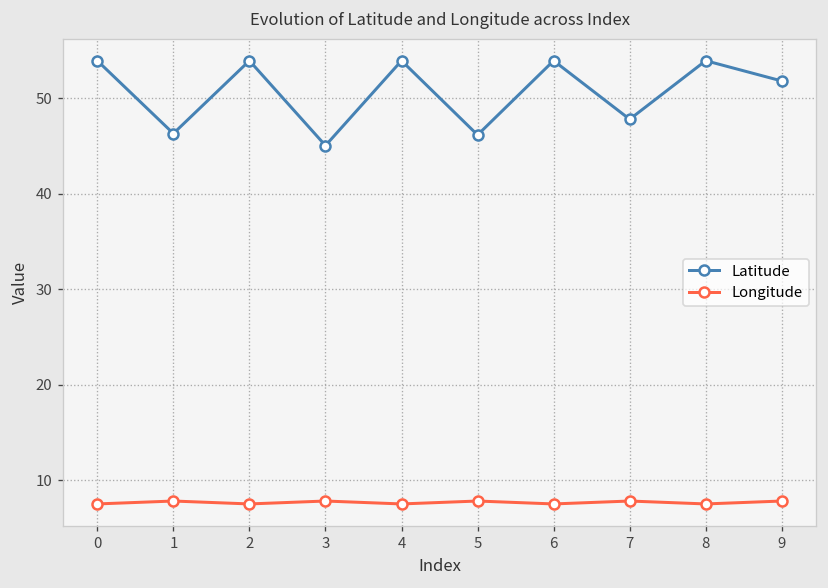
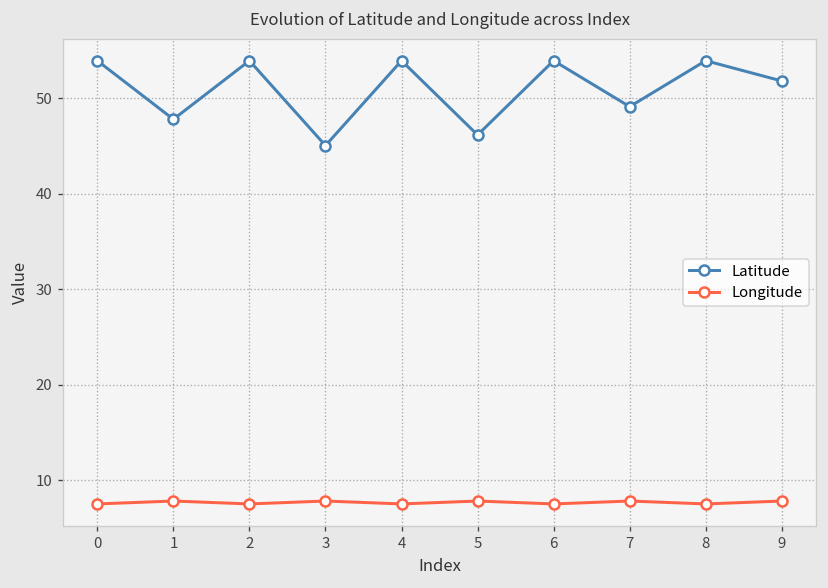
Latitude, 1: 46 -> 48
Latitude, 7: 48 -> 49
